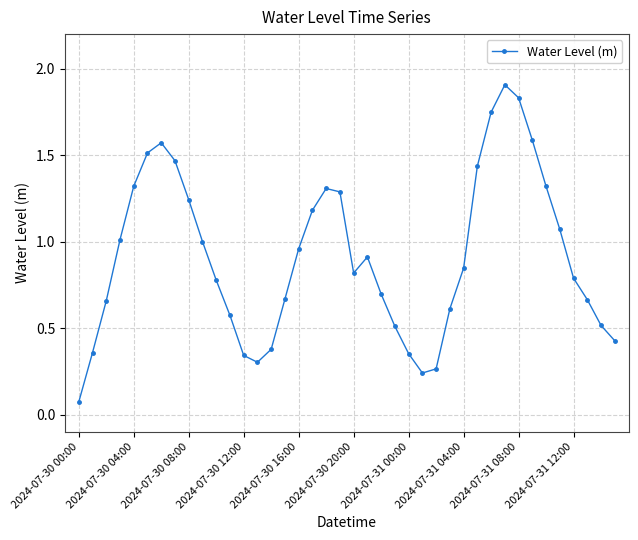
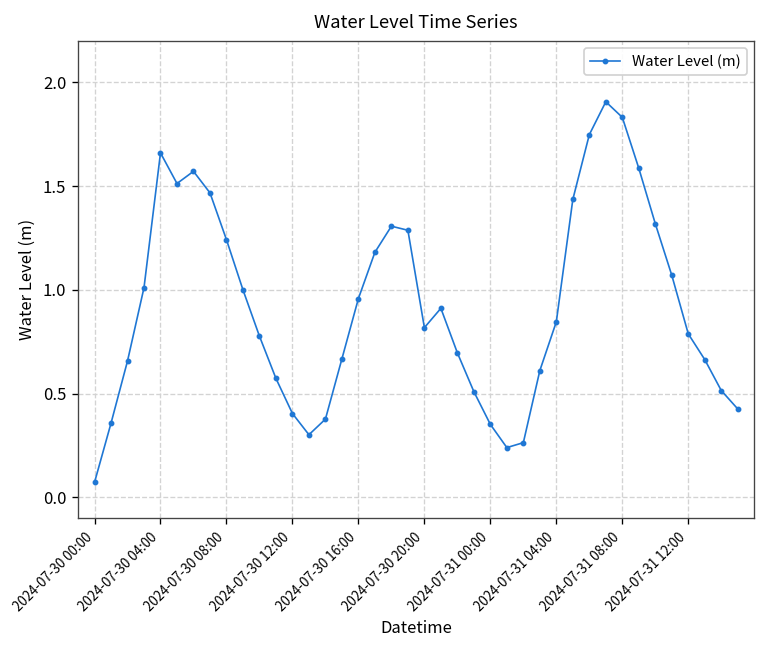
2024-07-30 04:00: 1.32 -> 1.66
2024-07-30 12:00: 0.34 -> 0.40
